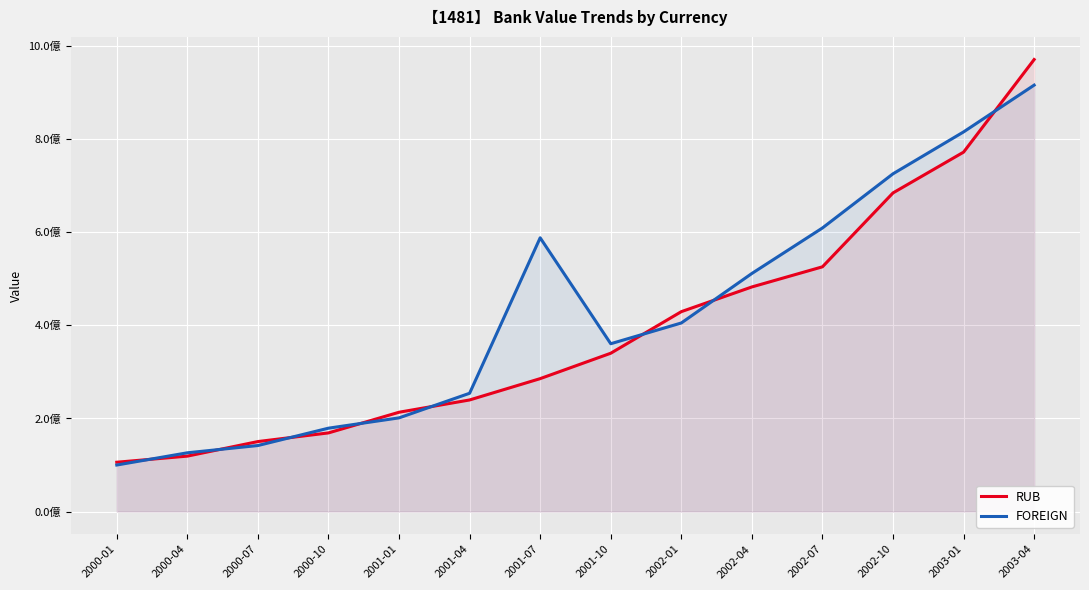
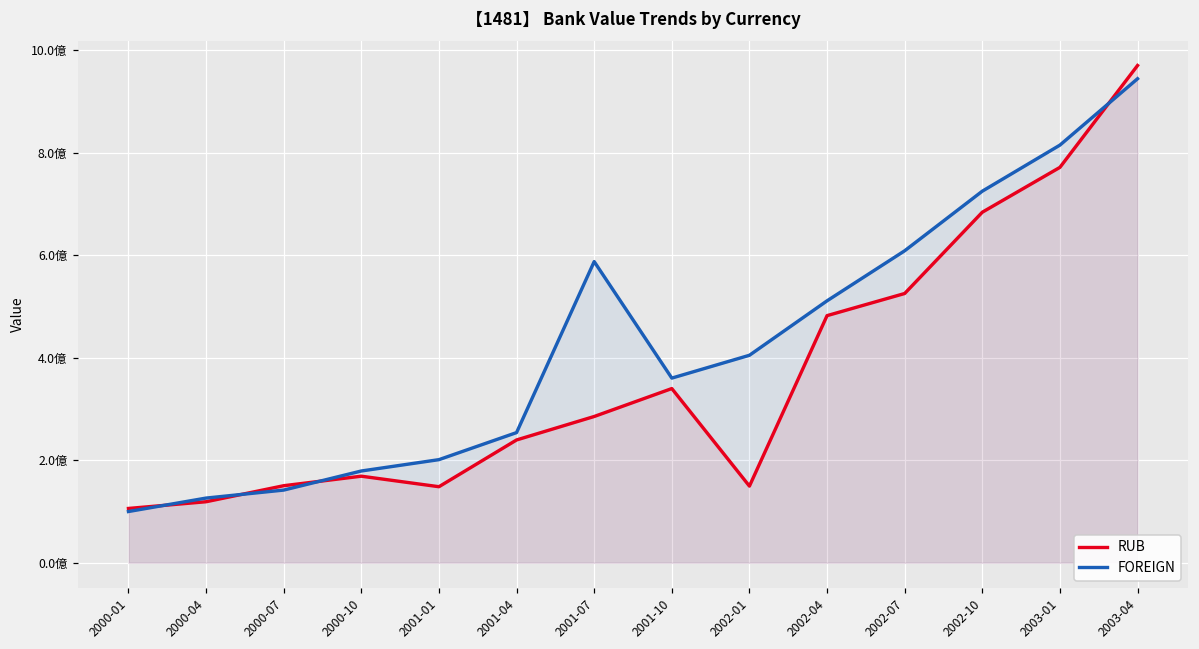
RUB, 2001-01: 2.1億 -> 1.5億
RUB, 2002-01: 4.3億 -> 1.5億
FOREIGN, 2003-04: 9.2億 -> 9.4億
